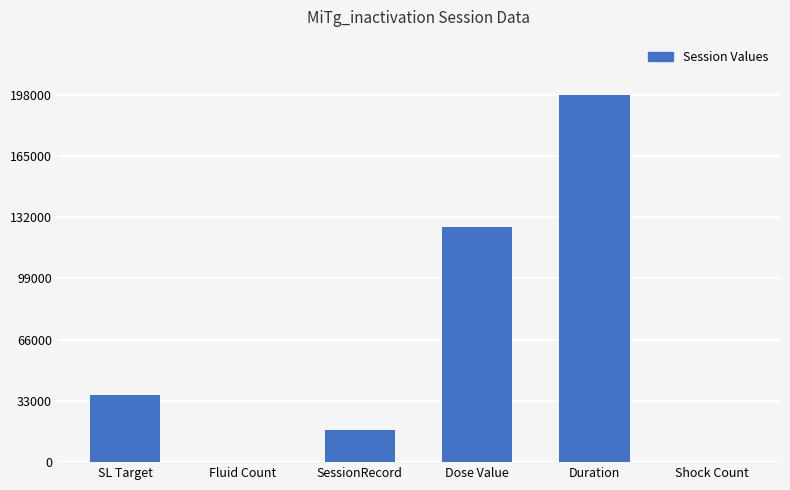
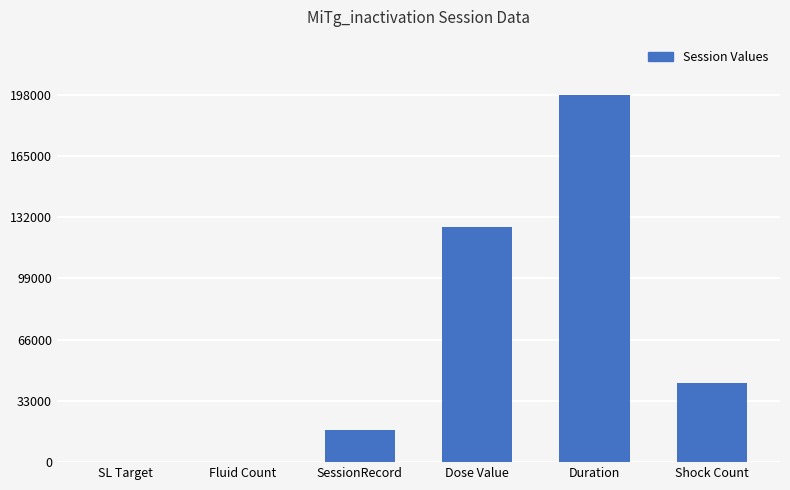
SL Target: 36000 -> 0
Shock Count: 0 -> 43000
